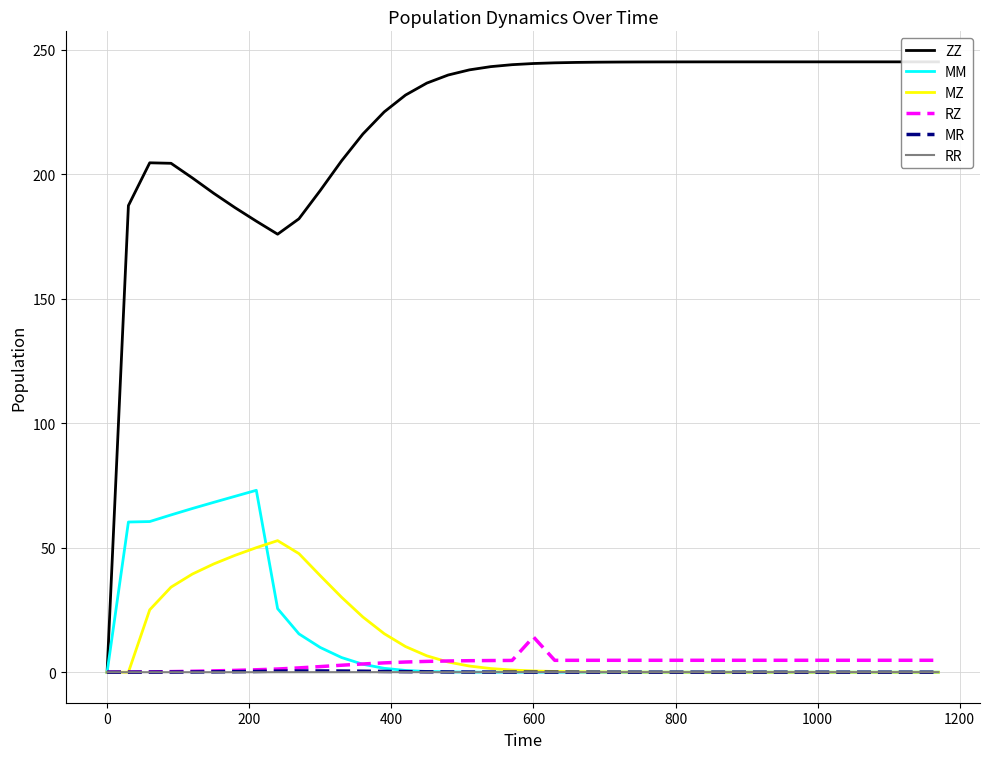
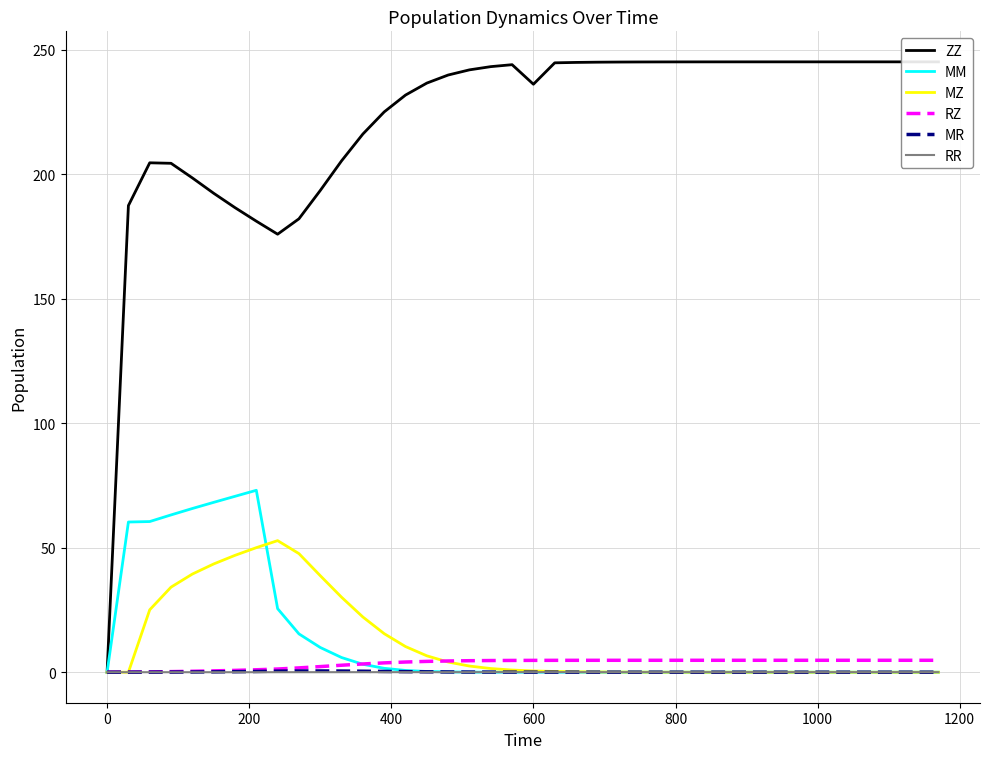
ZZ, 600: 245 -> 236
RZ, 600: 14 -> 5
